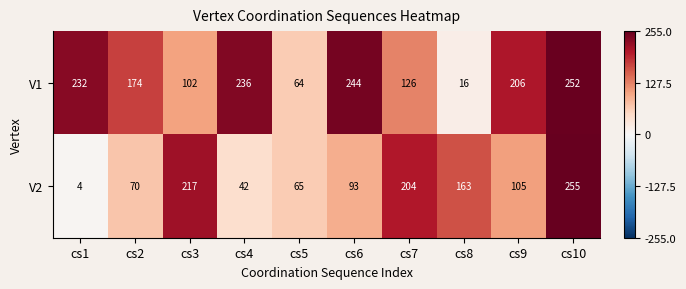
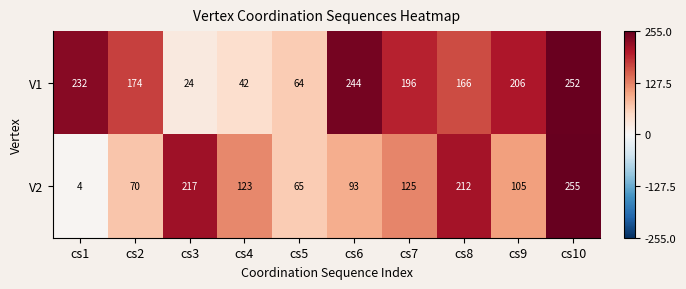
V1, cs3: 102 -> 24
V1, cs4: 236 -> 42
V1, cs7: 126 -> 196
V1, cs8: 16 -> 166
V2, cs4: 42 -> 123
V2, cs7: 204 -> 125
V2, cs8: 163 -> 212
